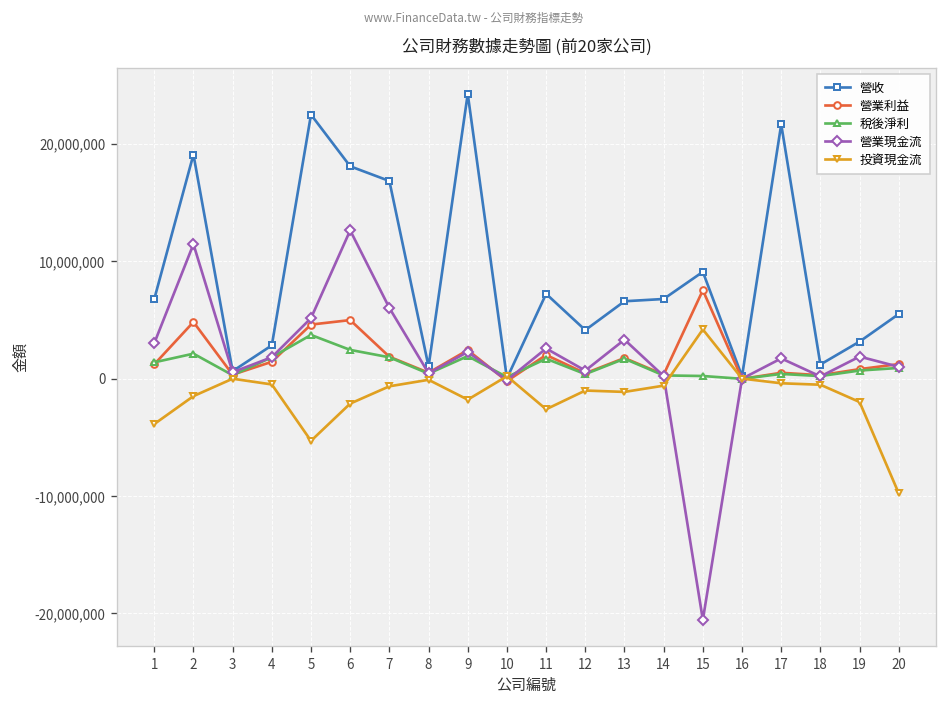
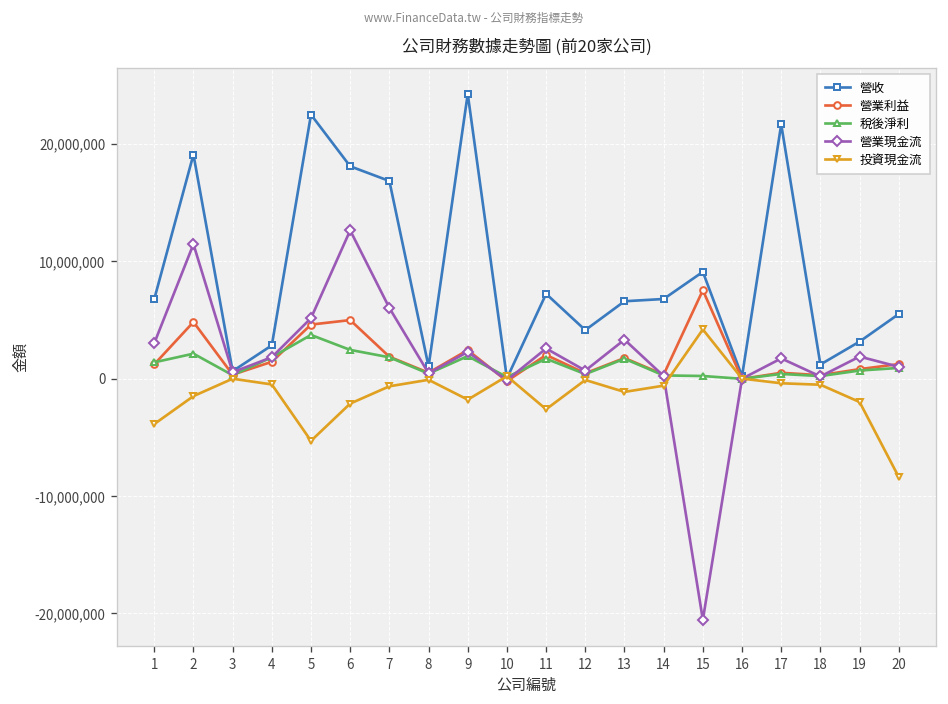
投資現金流, 12: -1,000,000 -> 0
投資現金流, 20: -10,000,000 -> -8,000,000
